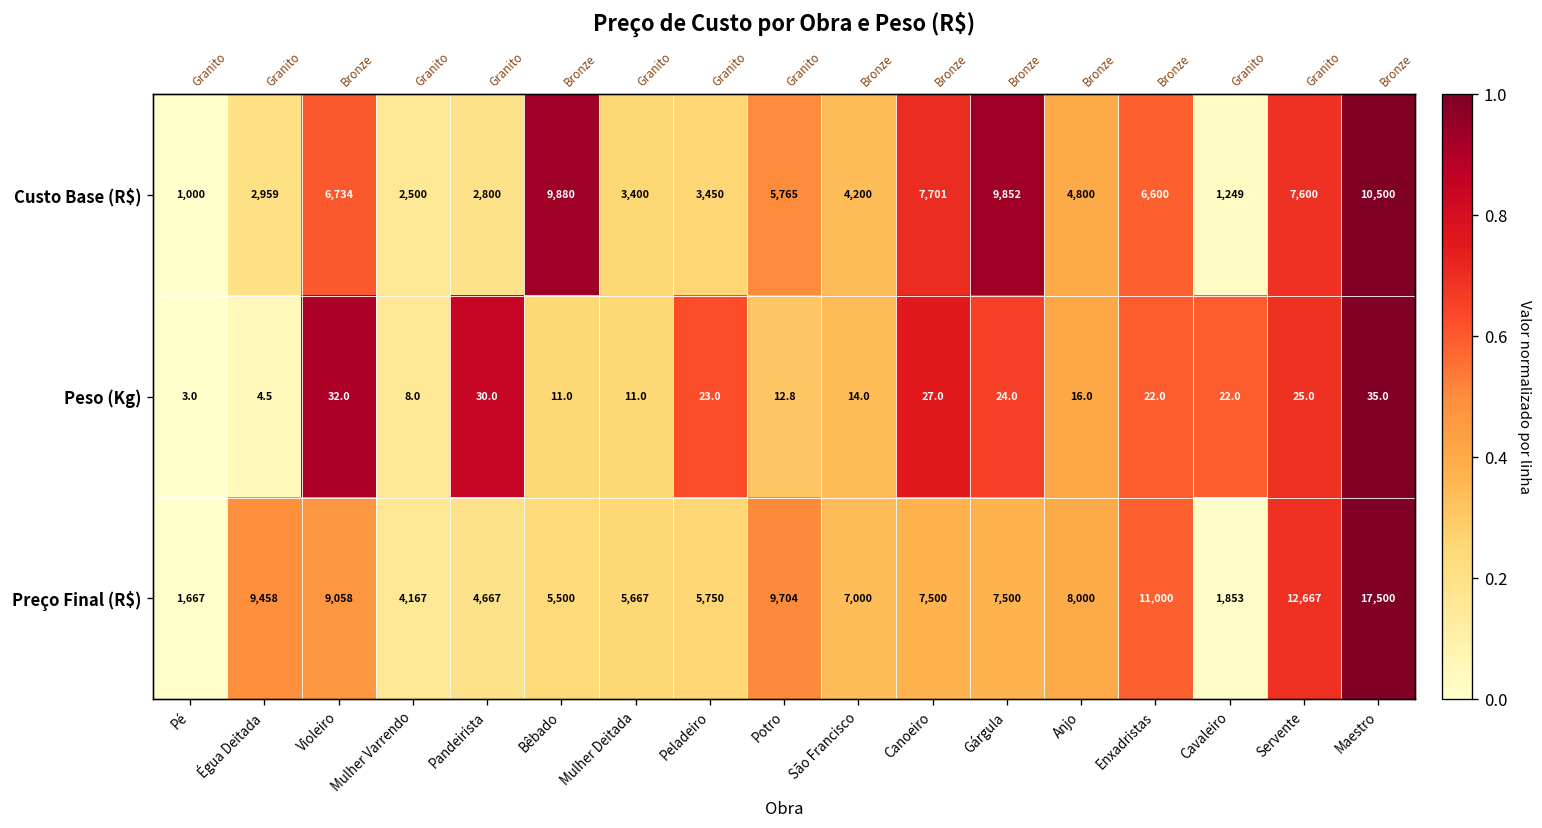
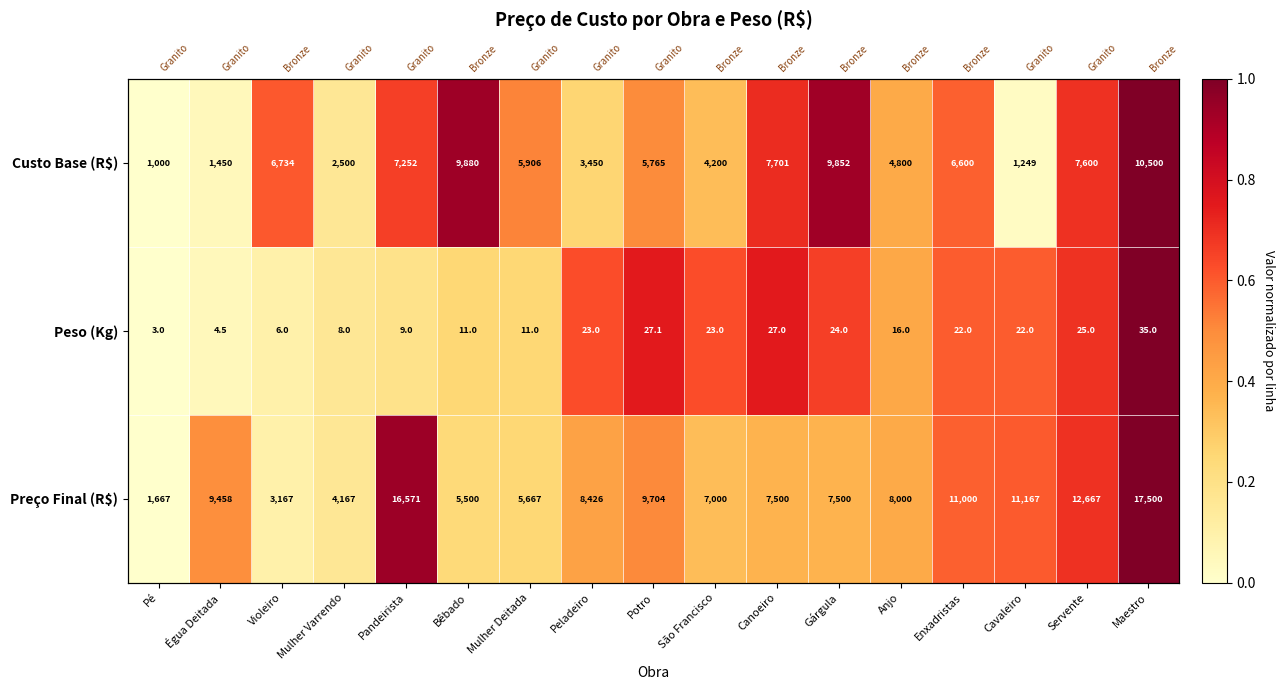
Custo Base (R$), Égua Deitada: 2,959 -> 1,450
Custo Base (R$), Pandeirista: 2,800 -> 7,252
Custo Base (R$), Mulher Deitada: 3,400 -> 5,906
Peso (Kg), Violeiro: 32.0 -> 6.0
Peso (Kg), Pandeirista: 30.0 -> 9.0
Peso (Kg), Potro: 12.8 -> 27.1
Peso (Kg), São Francisco: 14.0 -> 23.0
Preço Final (R$), Violeiro: 9,058 -> 3,167
Preço Final (R$), Pandeirista: 4,667 -> 16,571
Preço Final (R$), Peladeiro: 5,750 -> 8,426
Preço Final (R$), Cavaleiro: 1,853 -> 11,167
